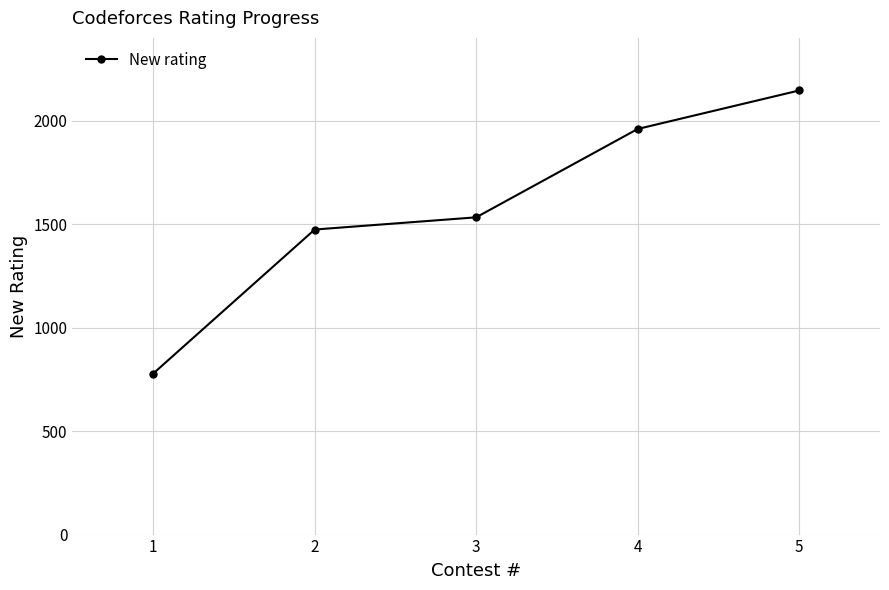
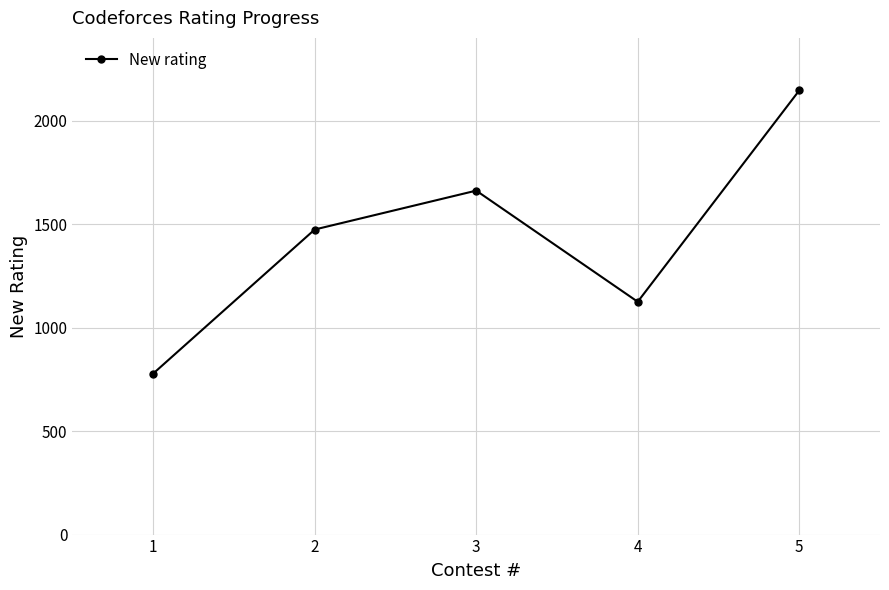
3: 1530 -> 1660
4: 1960 -> 1130
